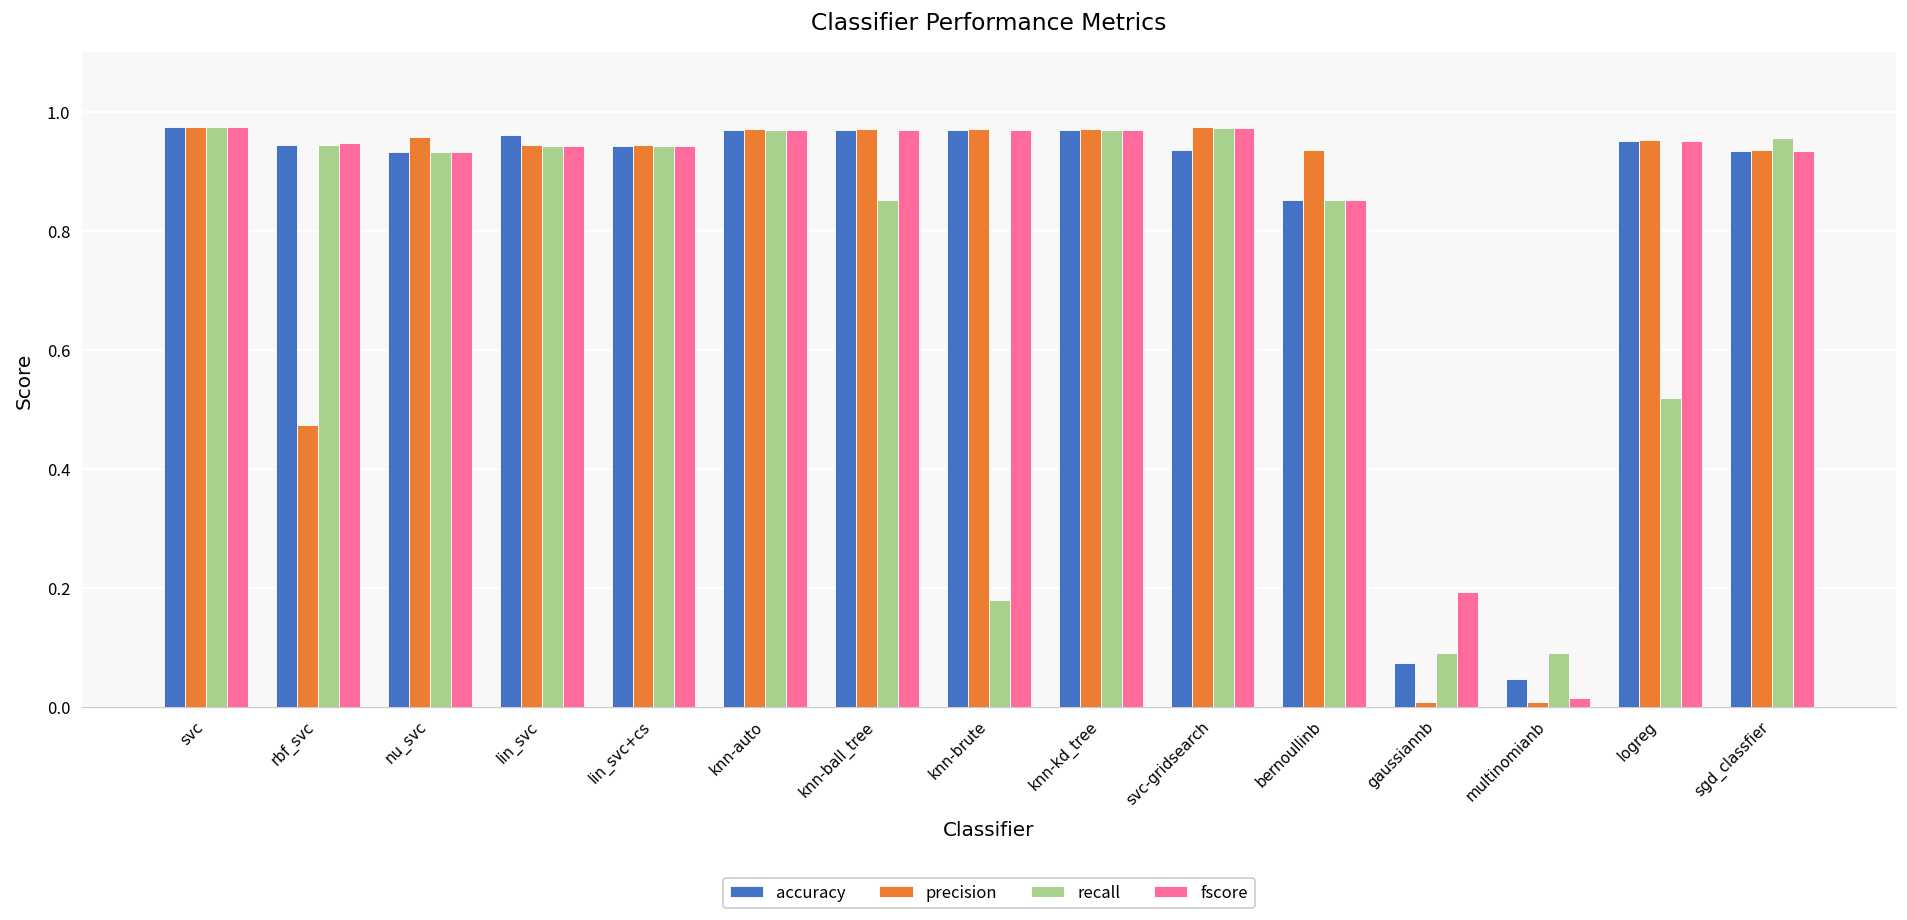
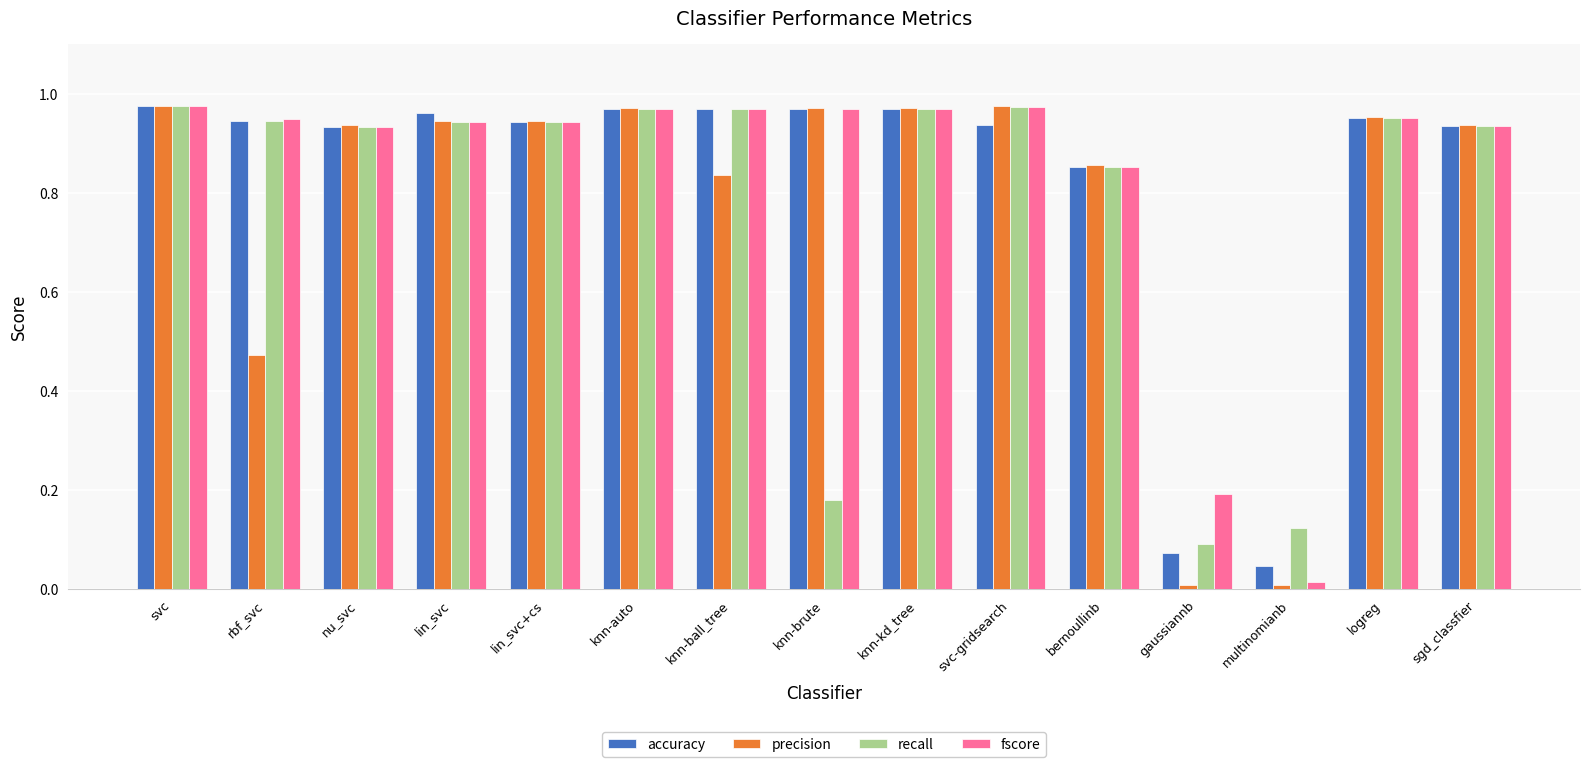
precision, nu_svc: 0.96 -> 0.94
precision, knn-ball_tree: 0.97 -> 0.84
recall, knn-ball_tree: 0.85 -> 0.97
precision, bernoullinb: 0.94 -> 0.86
recall, multinomianb: 0.09 -> 0.12
recall, logreg: 0.52 -> 0.95
recall, sgd_classfier: 0.96 -> 0.93
